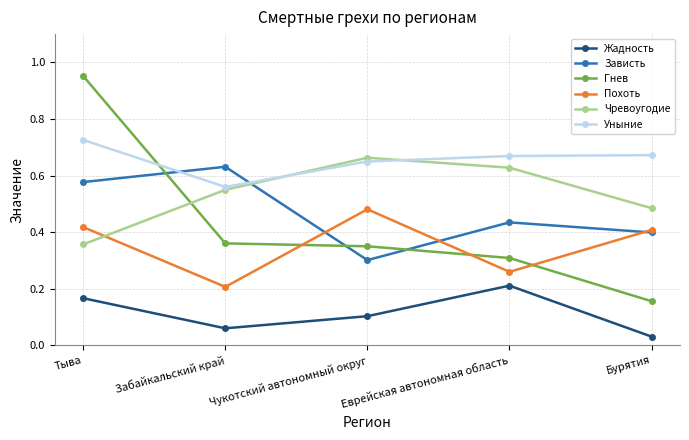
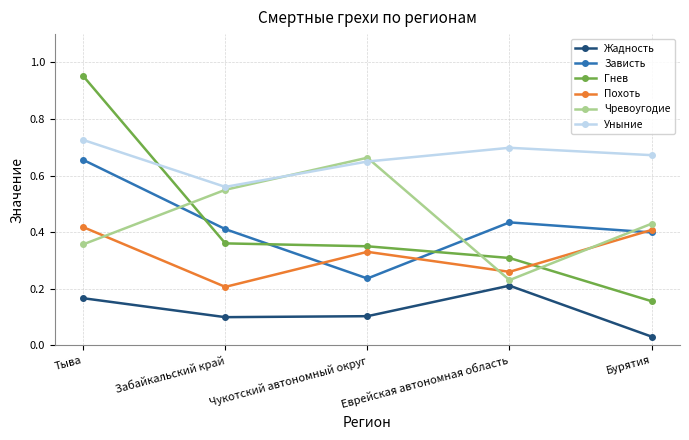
Зависть, Тыва: 0.58 -> 0.66
Жадность, Забайкальский край: 0.06 -> 0.10
Зависть, Забайкальский край: 0.63 -> 0.41
Зависть, Чукотский автономный округ: 0.30 -> 0.24
Похоть, Чукотский автономный округ: 0.48 -> 0.33
Чревоугодие, Еврейская автономная область: 0.63 -> 0.23
Уныние, Еврейская автономная область: 0.67 -> 0.70
Чревоугодие, Бурятия: 0.48 -> 0.43
